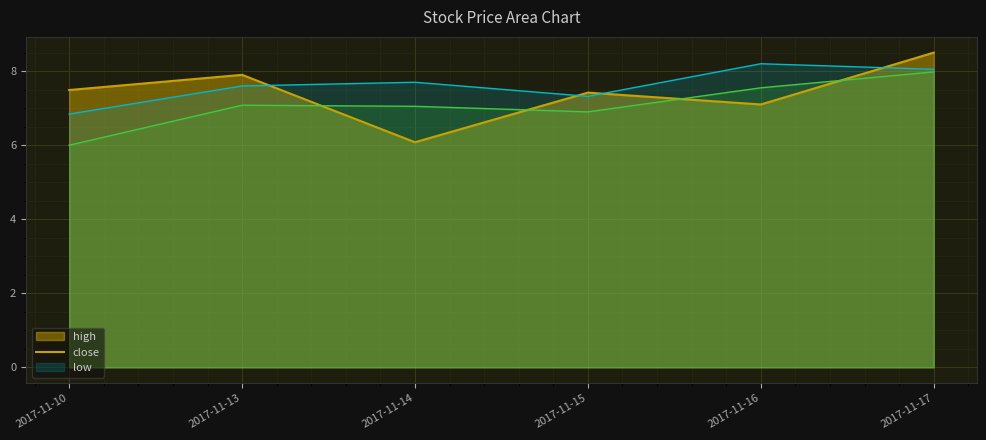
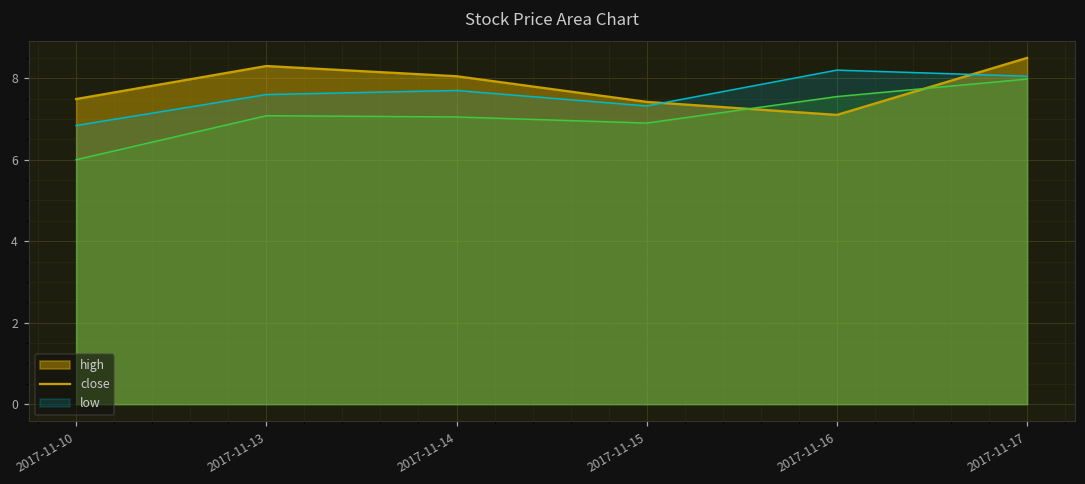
high, 2017-11-13: 7.9 -> 8.3
high, 2017-11-14: 6.1 -> 8.1
